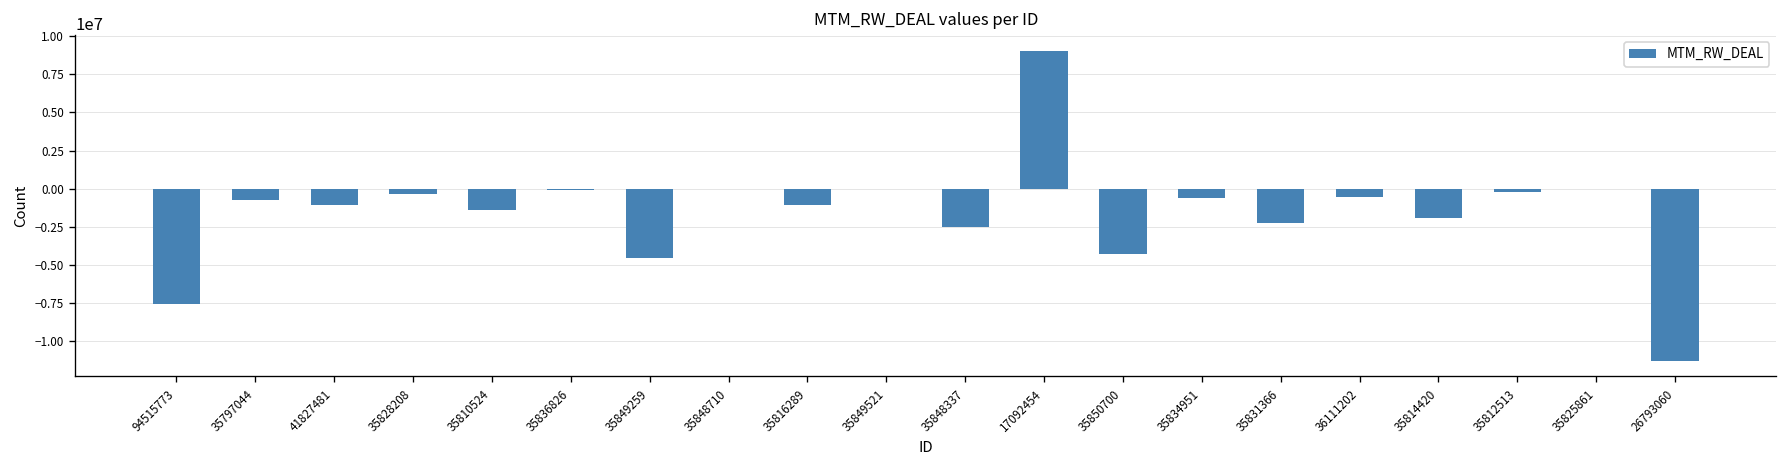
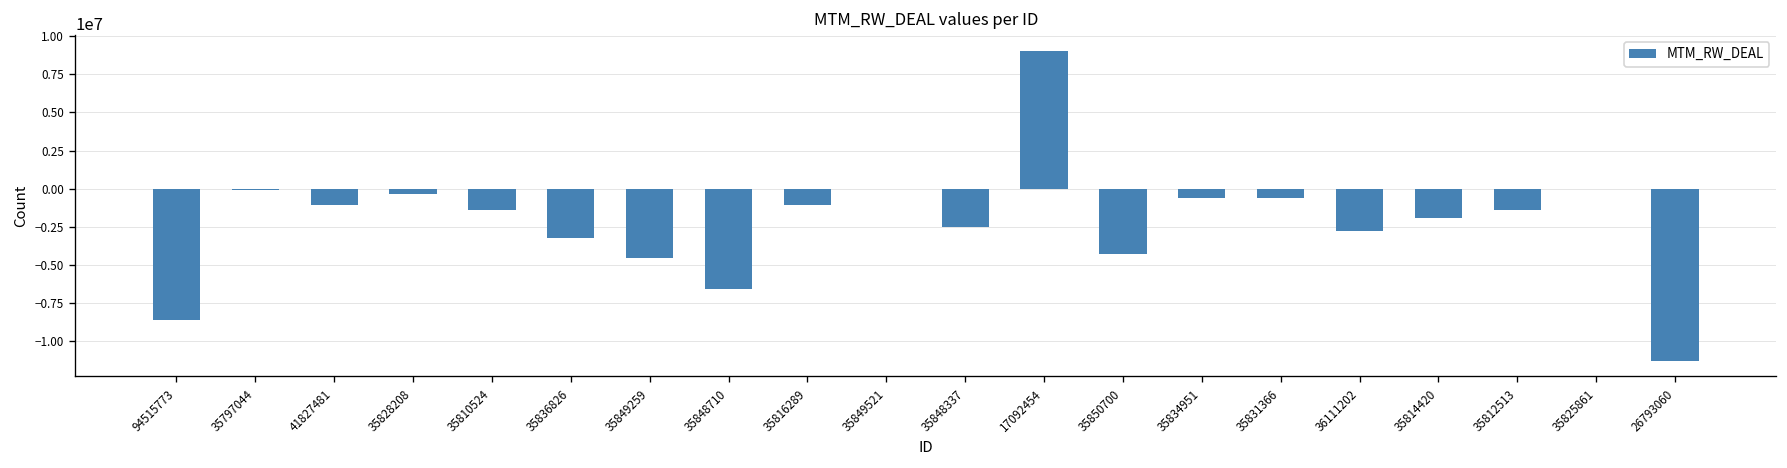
94515773: -7600000 -> -8600000
35797044: -700000 -> -100000
35836826: -100000 -> -3200000
35848710: 0 -> -6600000
35831366: -2300000 -> -600000
36111202: -600000 -> -2800000
35812513: -200000 -> -1400000
